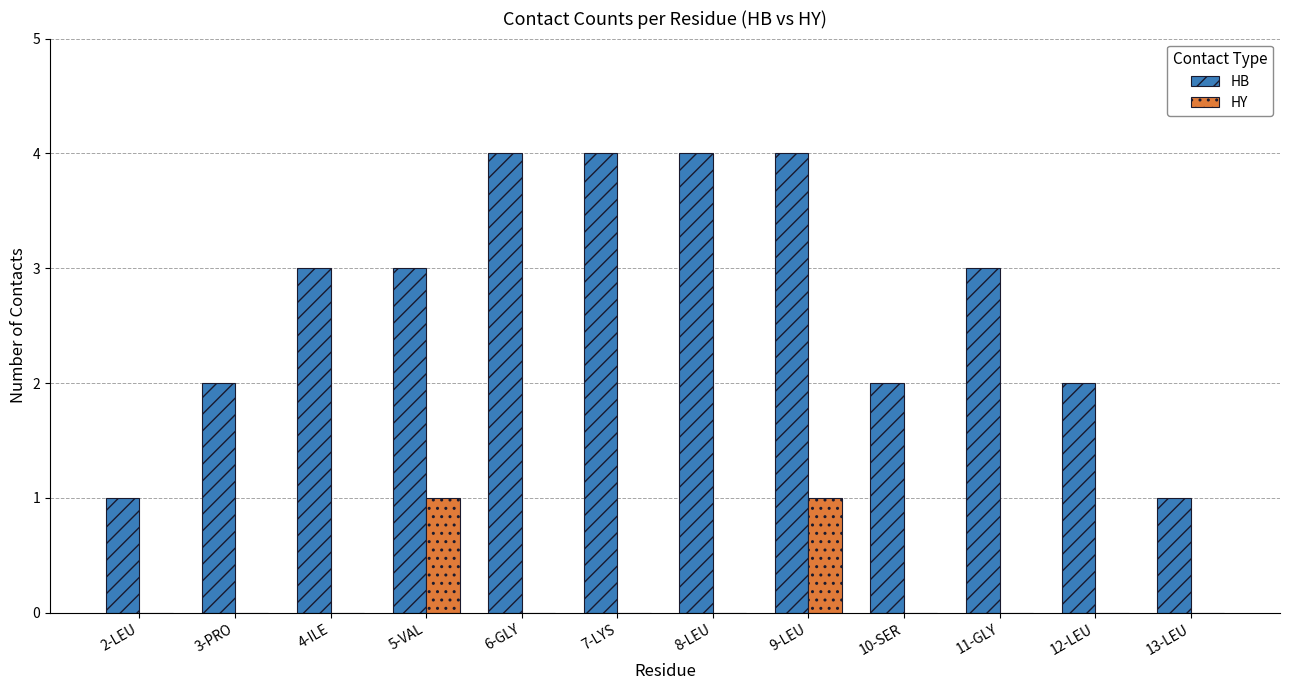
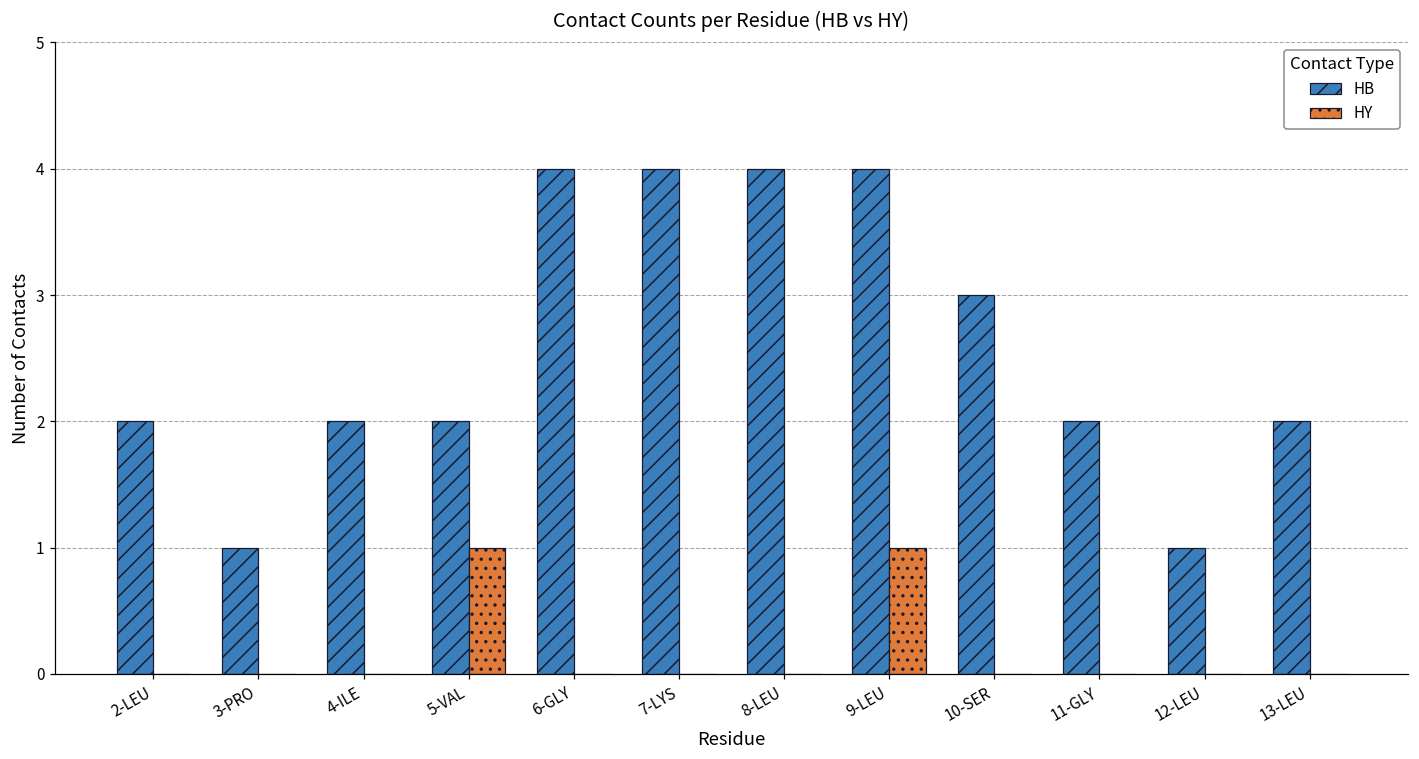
HB, 2-LEU: 1 -> 2
HB, 3-PRO: 2 -> 1
HB, 4-ILE: 3 -> 2
HB, 5-VAL: 3 -> 2
HB, 10-SER: 2 -> 3
HB, 11-GLY: 3 -> 2
HB, 12-LEU: 2 -> 1
HB, 13-LEU: 1 -> 2
